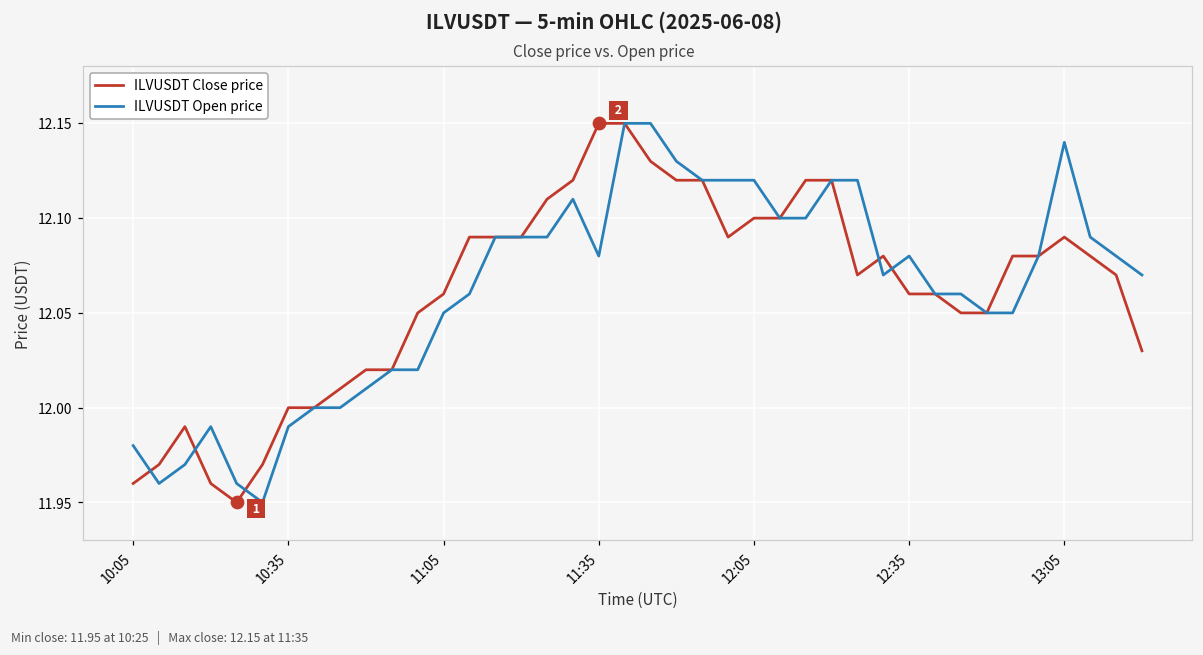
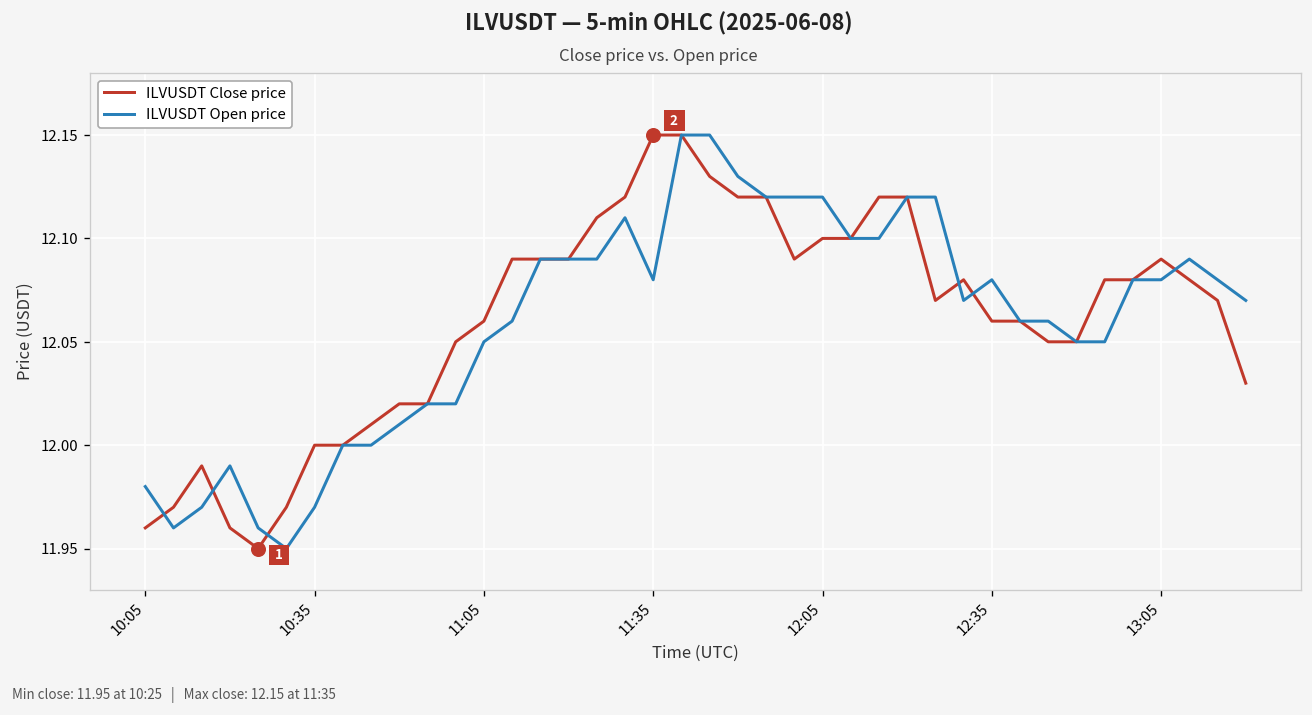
ILVUSDT Open price, 10:35: 11.99 -> 11.97
ILVUSDT Open price, 13:05: 12.14 -> 12.08
